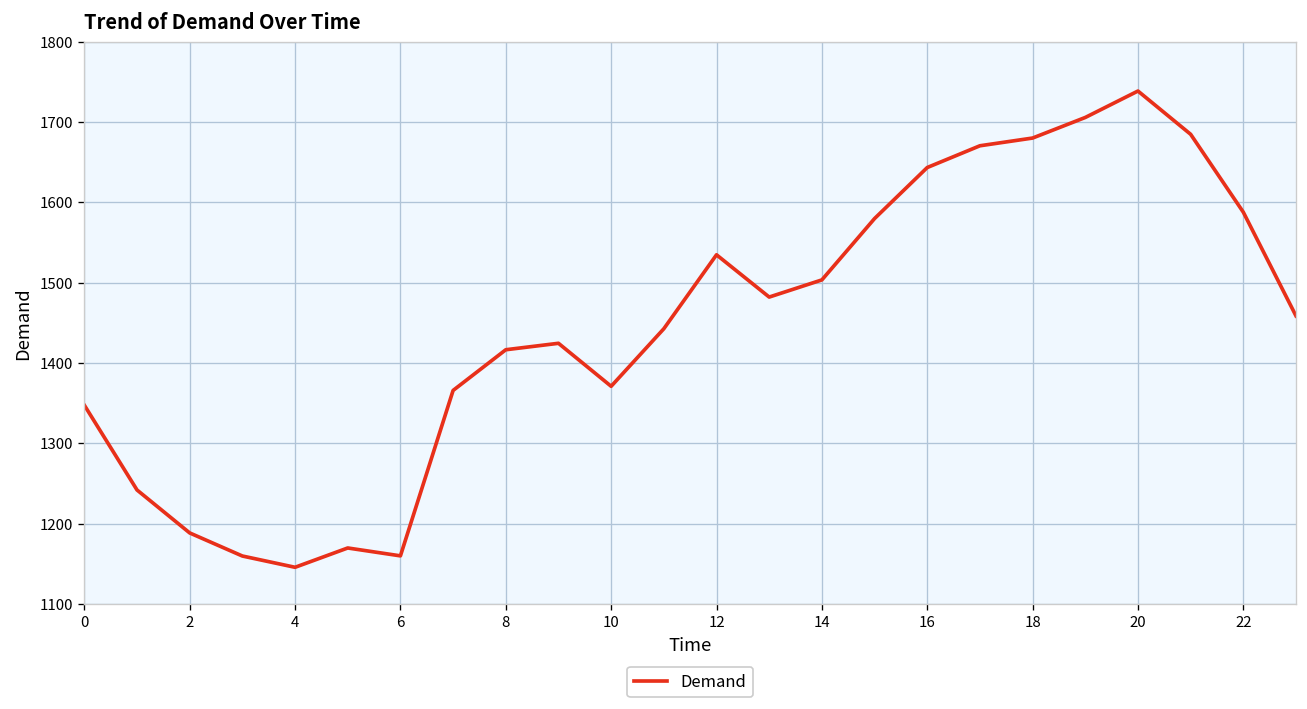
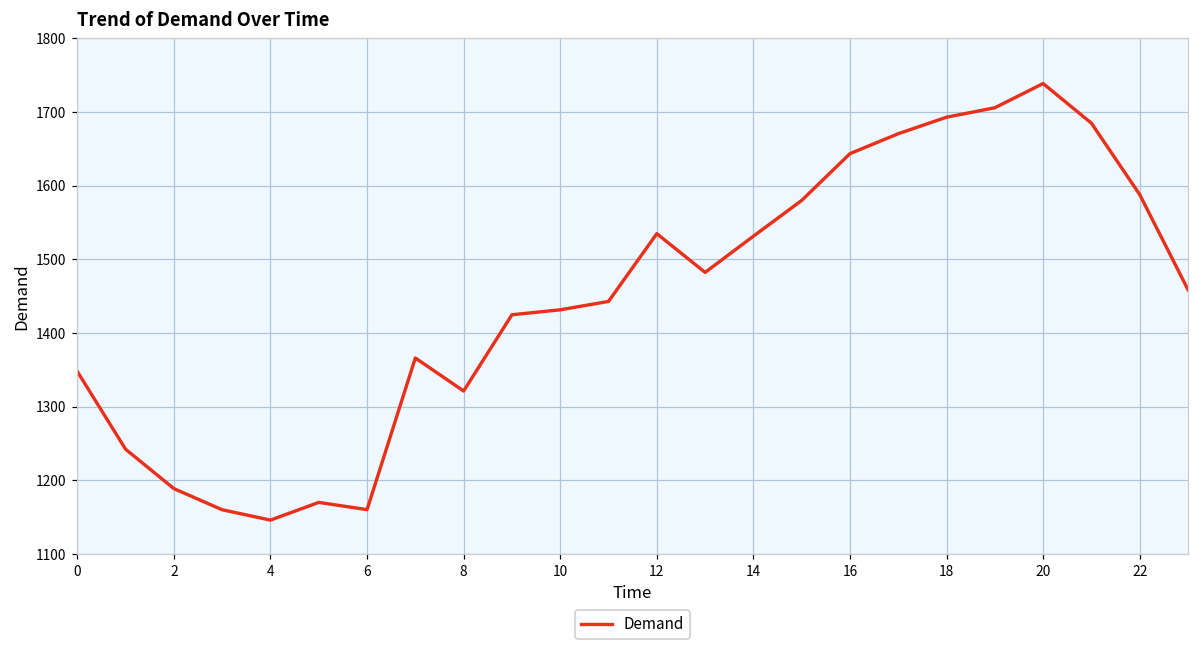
8: 1420 -> 1320
10: 1370 -> 1430
14: 1500 -> 1530
18: 1680 -> 1690
